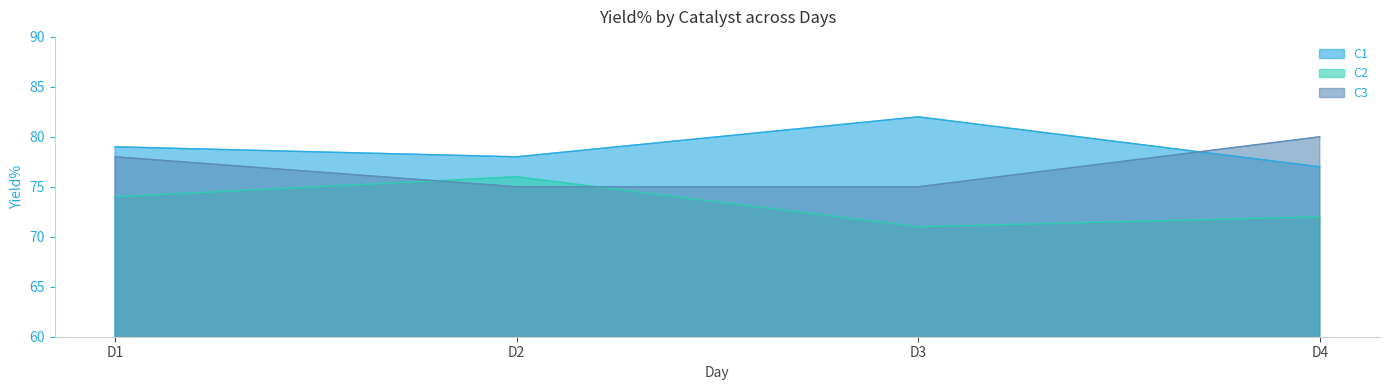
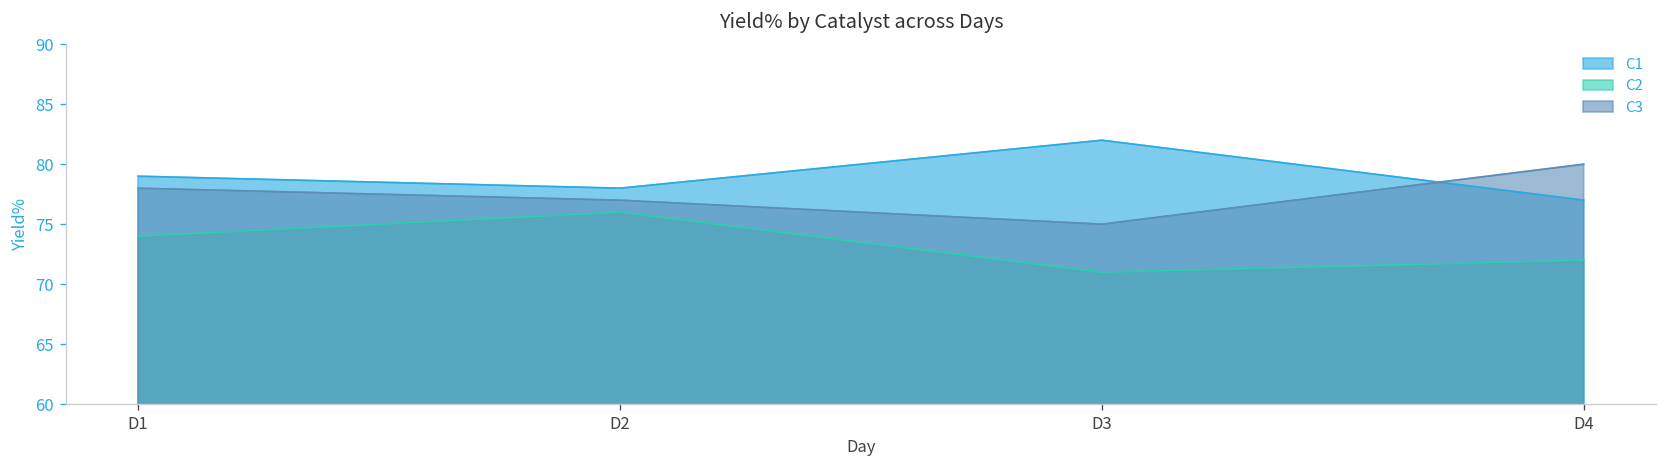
C3, D2: 75 -> 77
